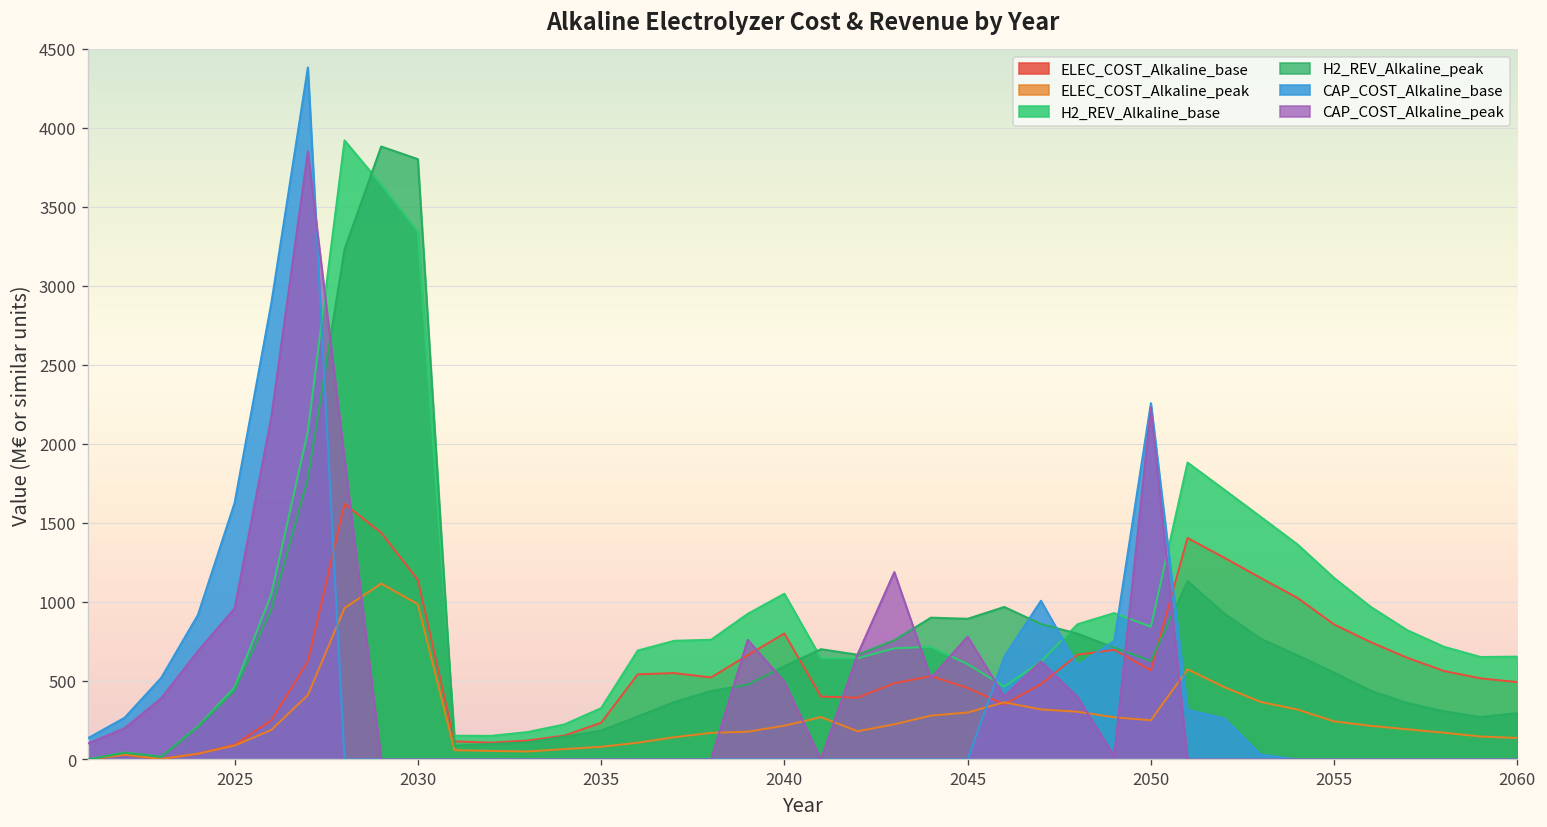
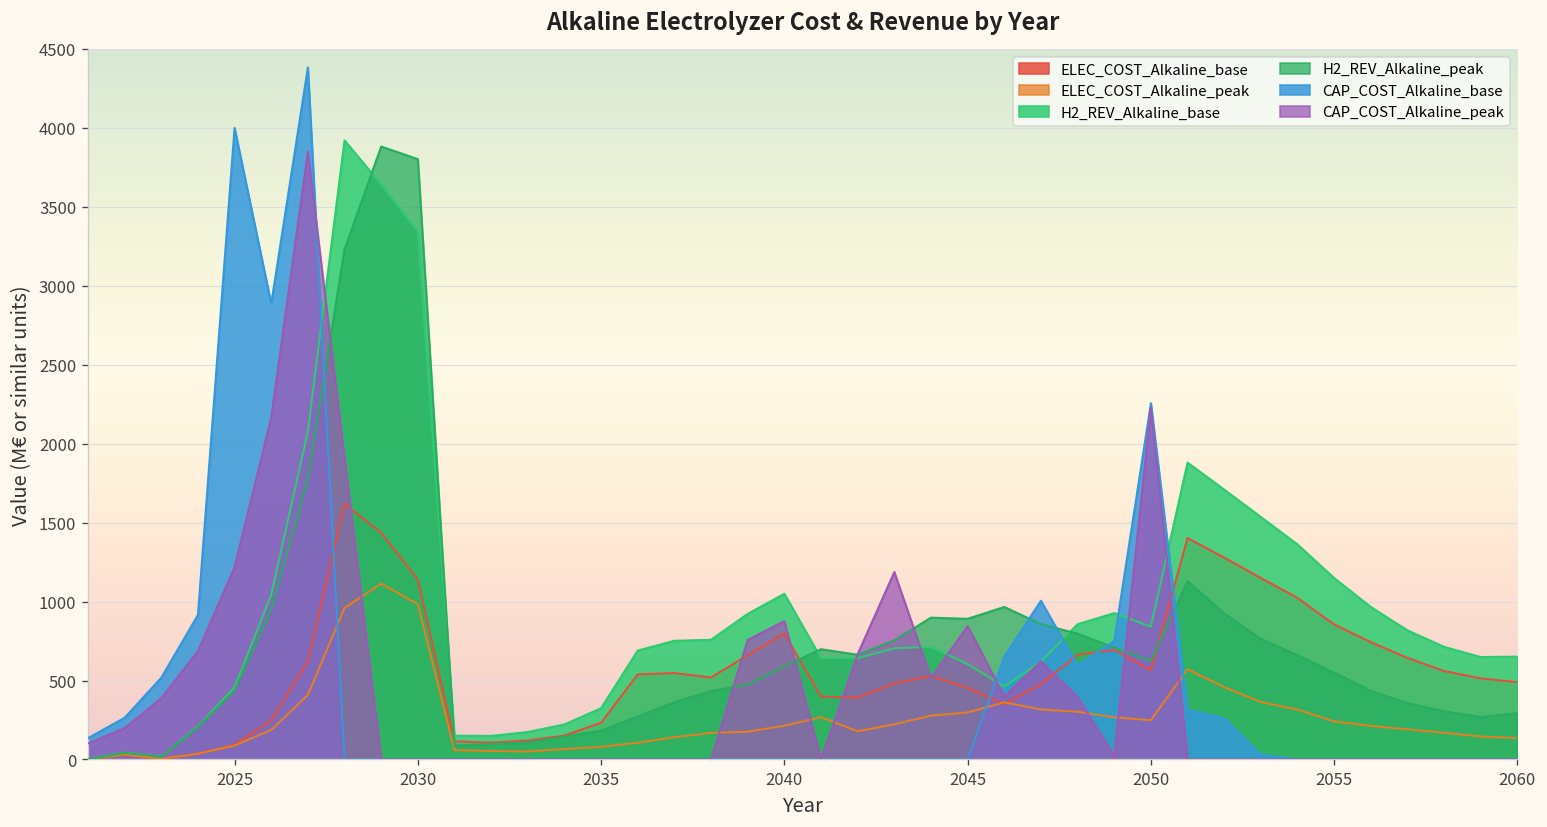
CAP_COST_Alkaline_base, 2025: 1620 -> 4000
CAP_COST_Alkaline_peak, 2025: 960 -> 1220
CAP_COST_Alkaline_peak, 2040: 490 -> 880
CAP_COST_Alkaline_peak, 2045: 780 -> 850
